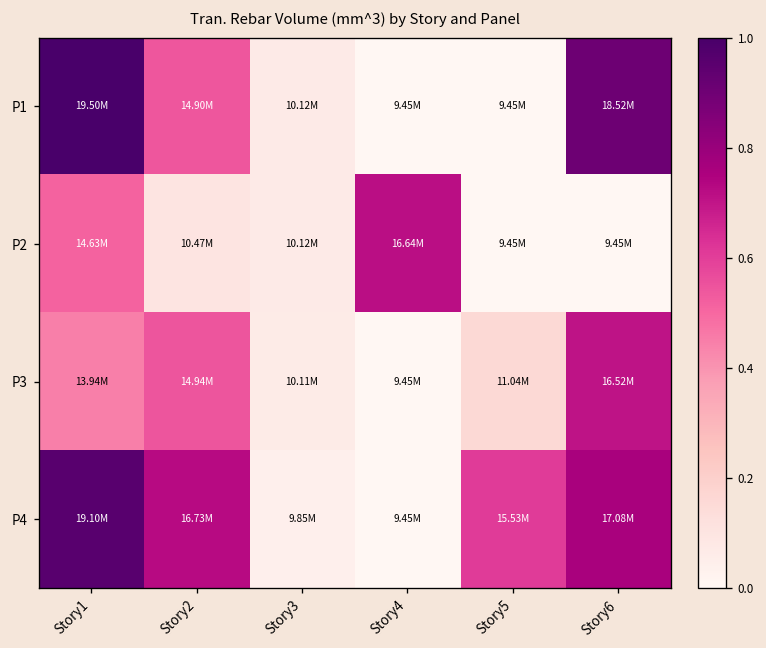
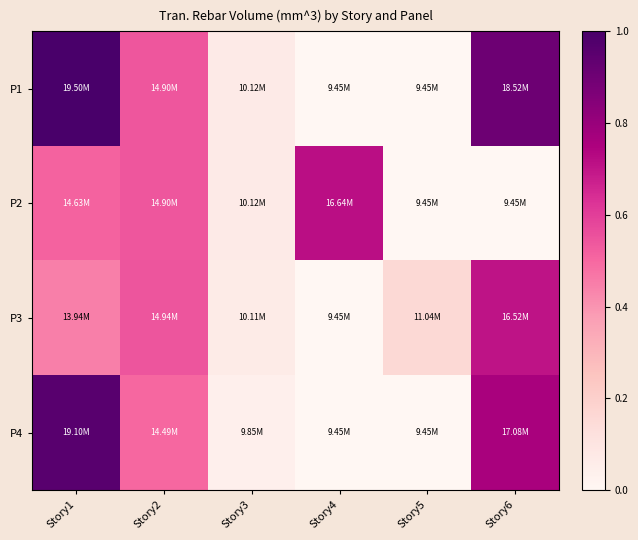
P2, Story2: 10.47M -> 14.90M
P4, Story2: 16.73M -> 14.49M
P4, Story5: 15.53M -> 9.45M
